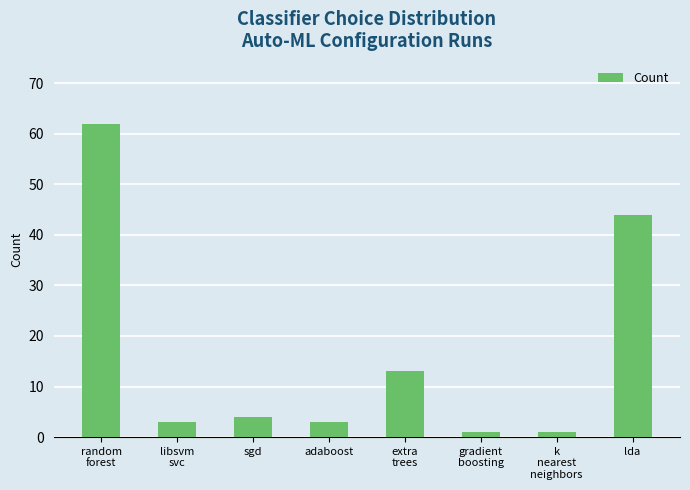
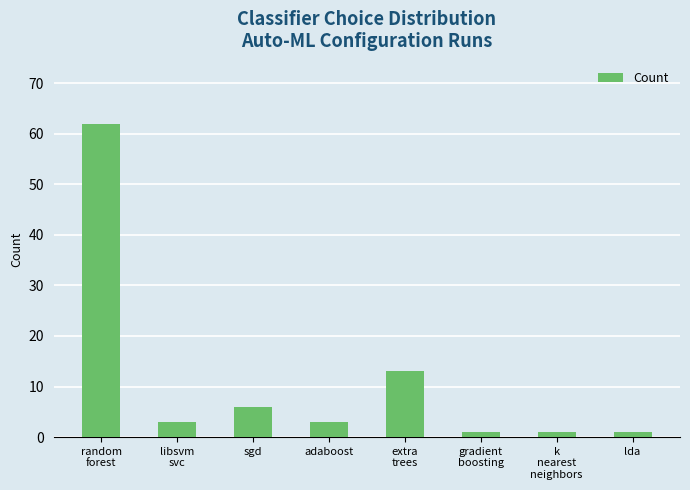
sgd: 4 -> 6
lda: 44 -> 1
